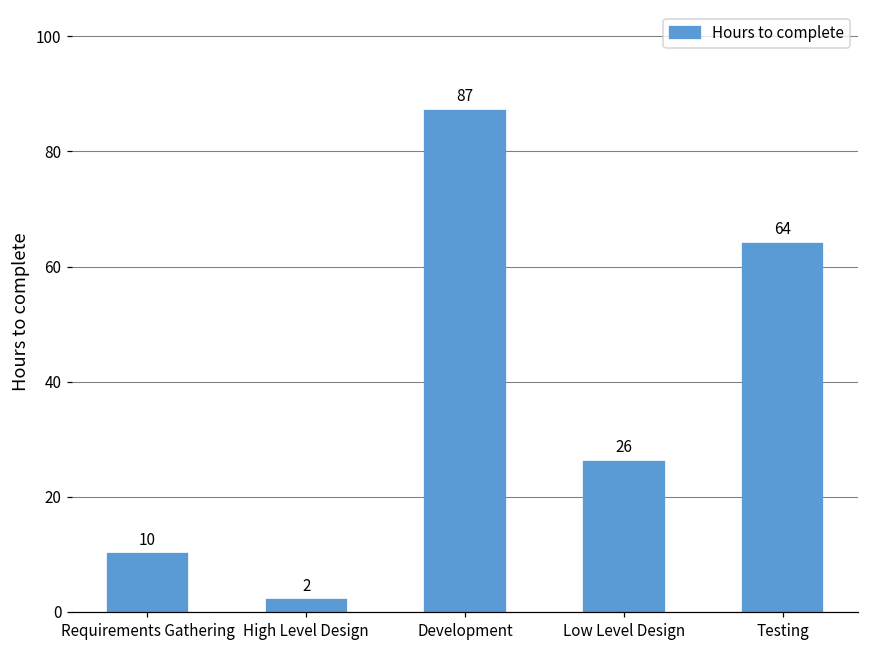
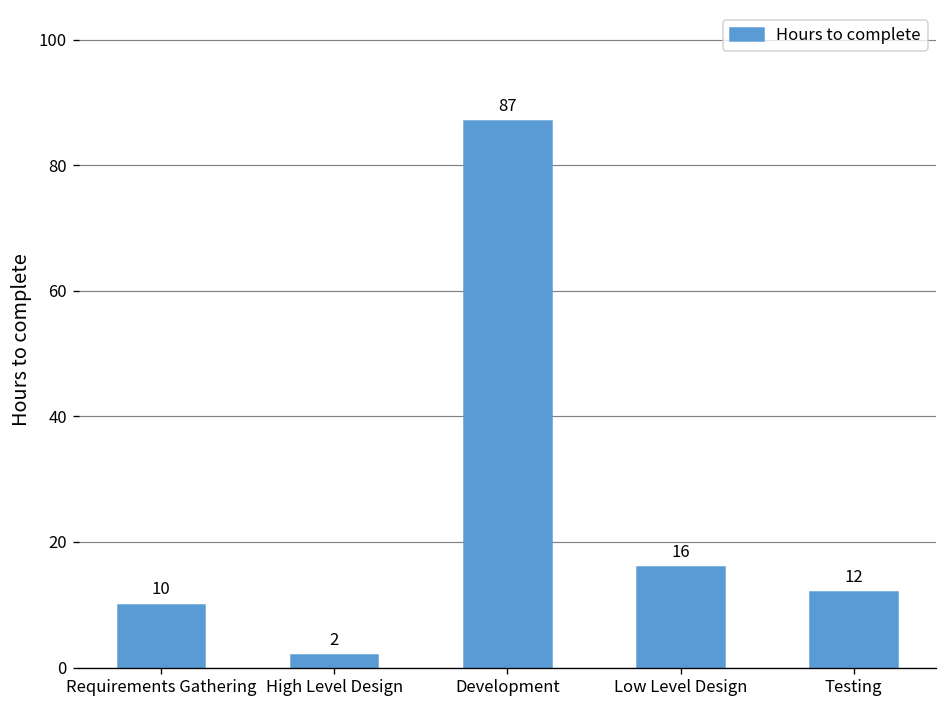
Low Level Design: 26 -> 16
Testing: 64 -> 12
